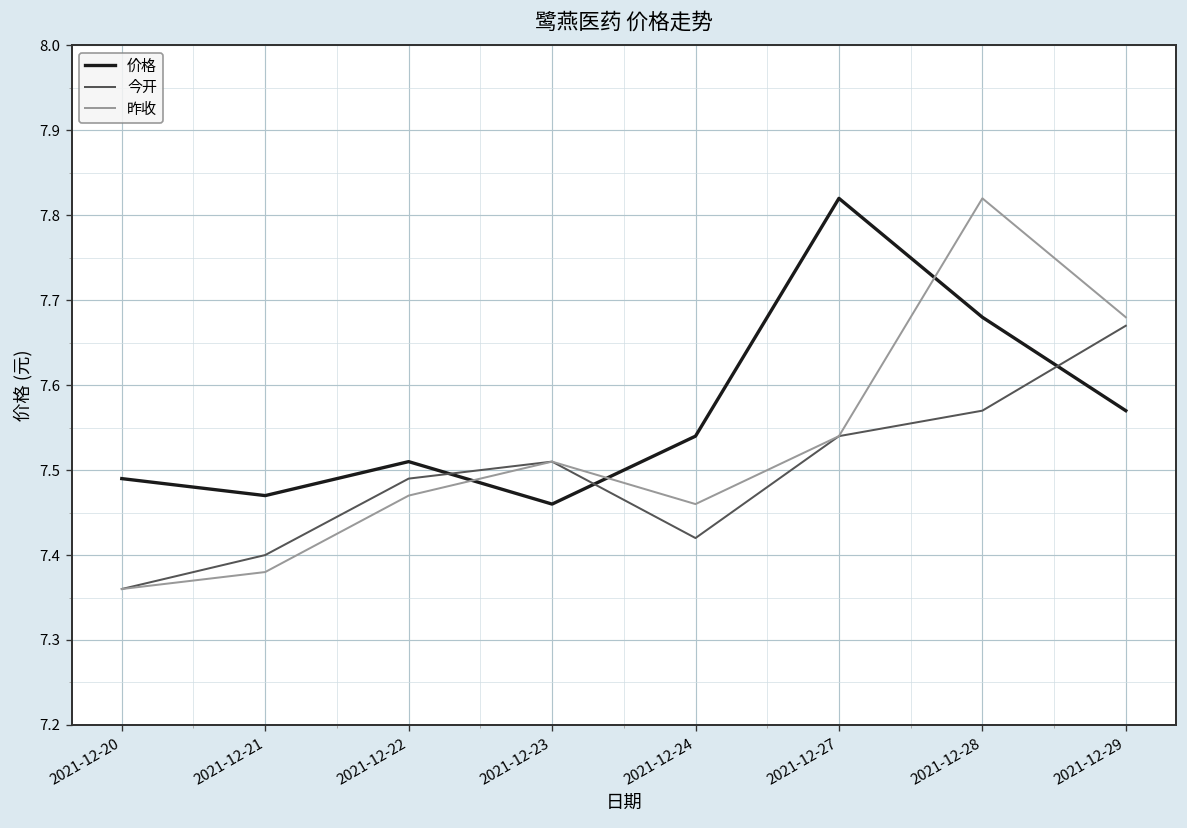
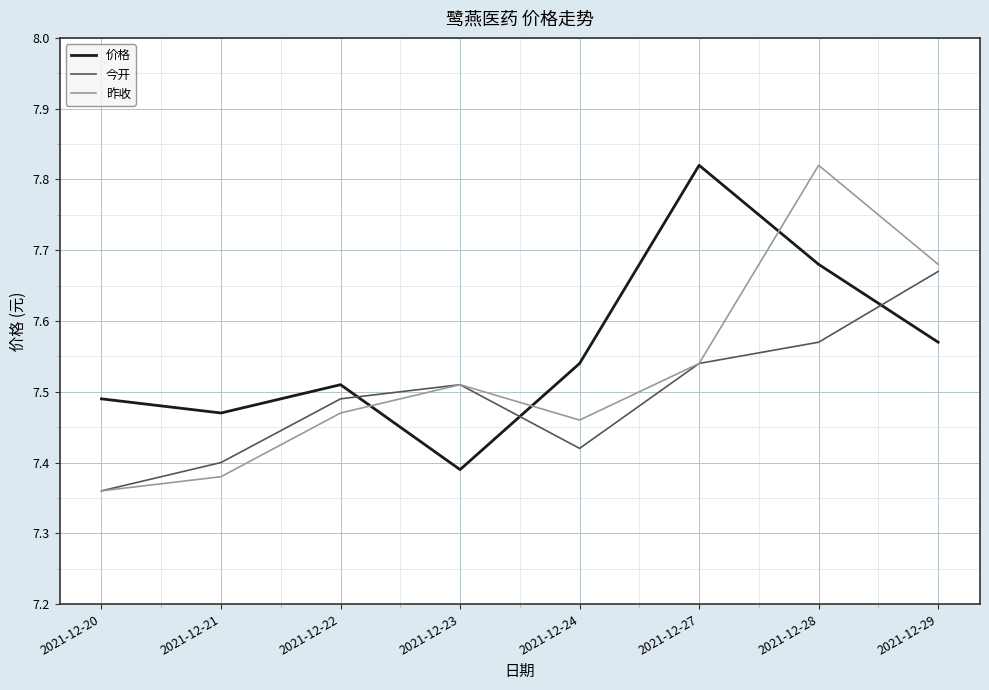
价格, 2021-12-23: 7.46 -> 7.39
